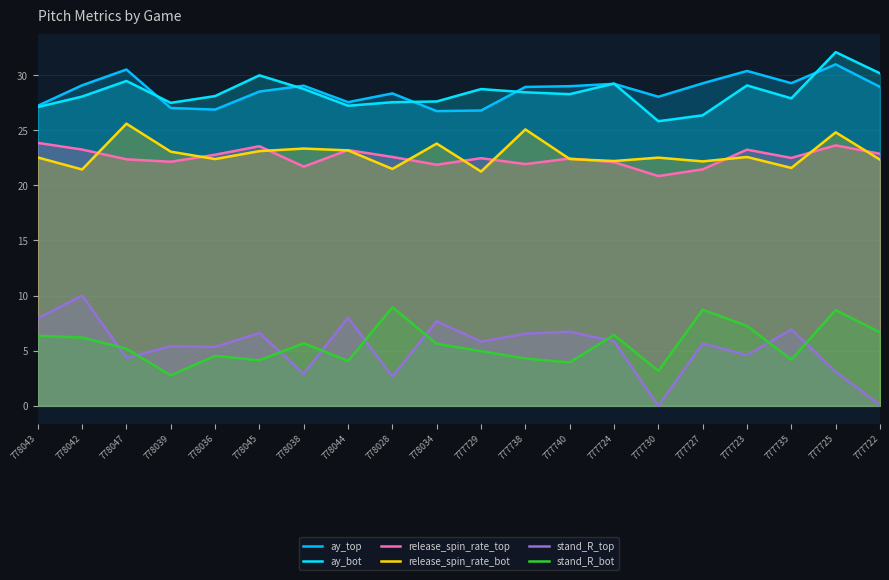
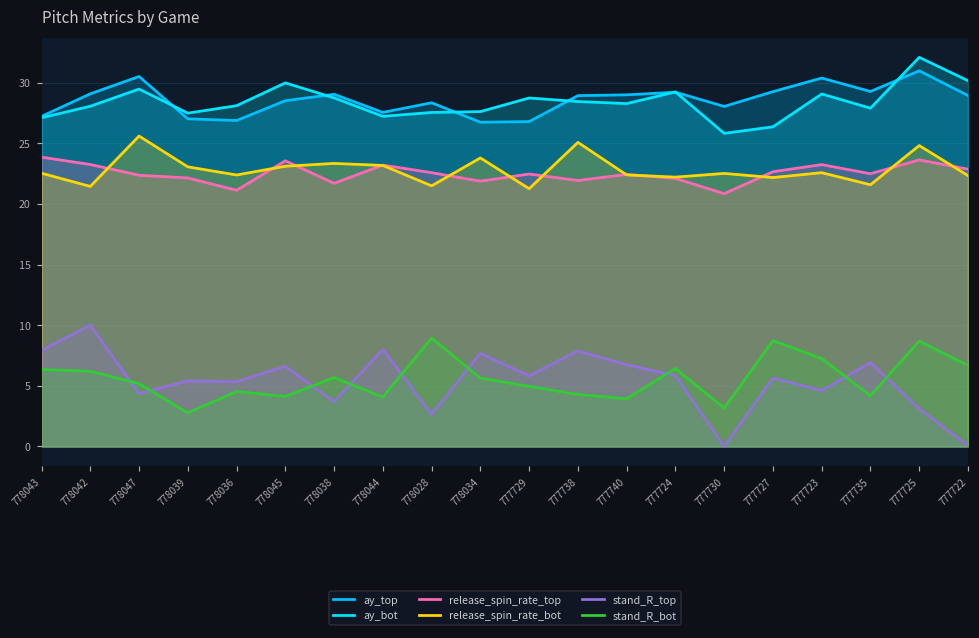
release_spin_rate_top, 778036: 22.8 -> 21.1
stand_R_top, 778038: 2.9 -> 3.7
stand_R_top, 777738: 6.5 -> 7.9
release_spin_rate_top, 777727: 21.5 -> 22.7
